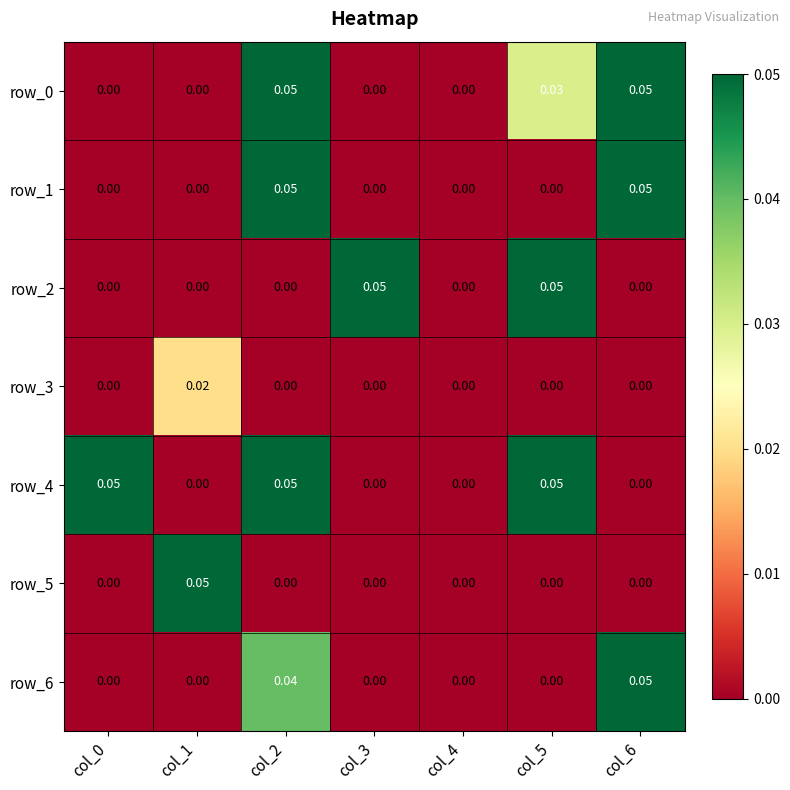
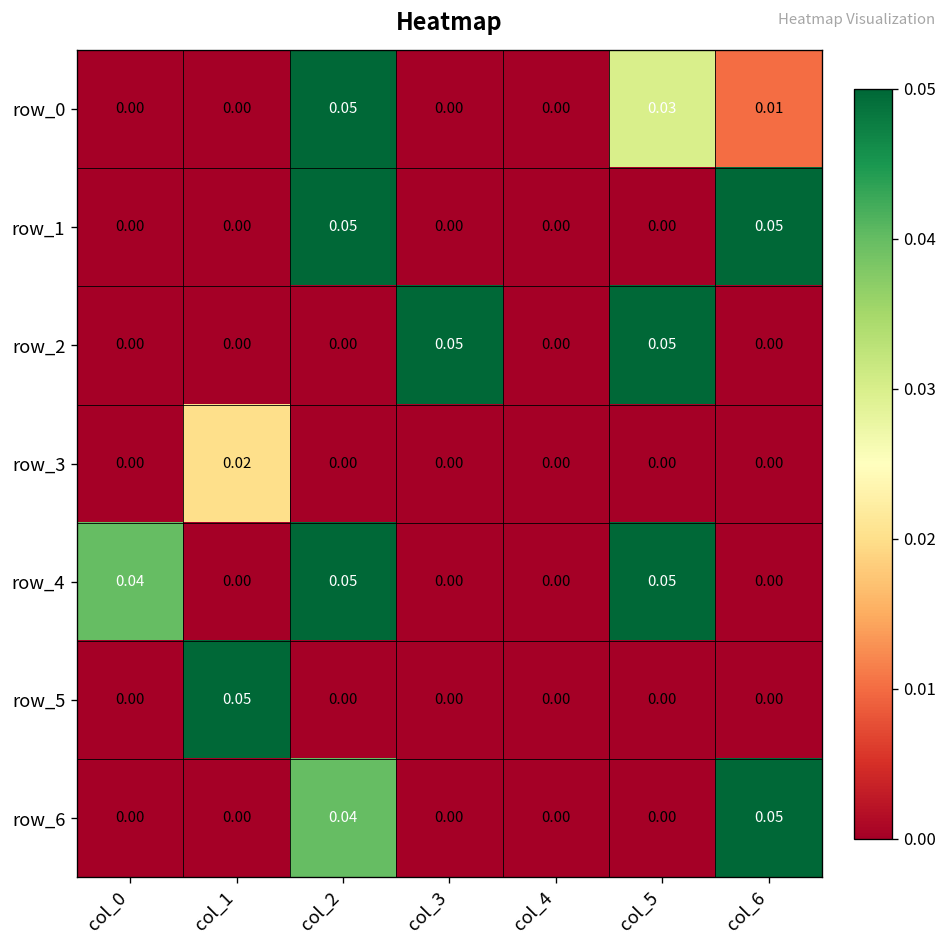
row_0, col_6: 0.05 -> 0.01
row_4, col_0: 0.05 -> 0.04
